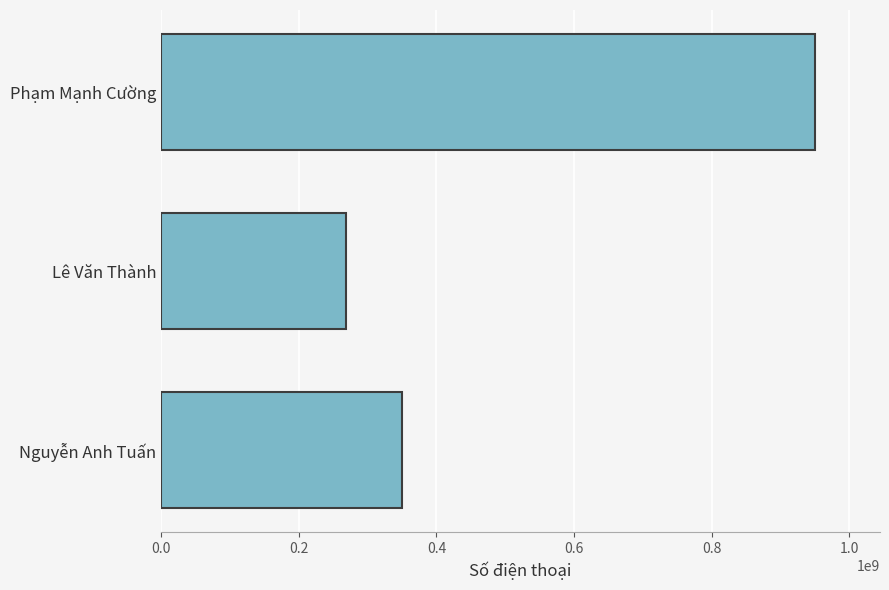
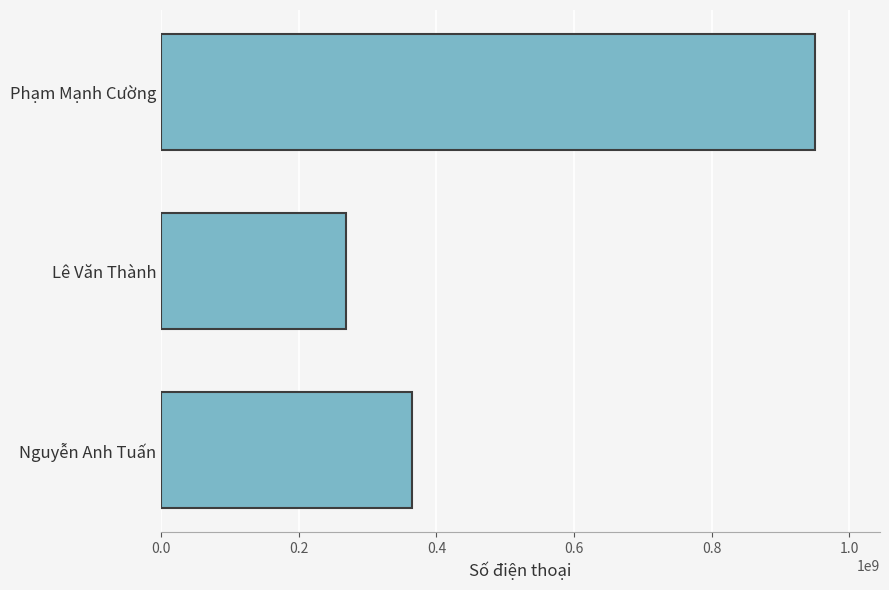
Nguyễn Anh Tuấn: 350000000 -> 360000000
